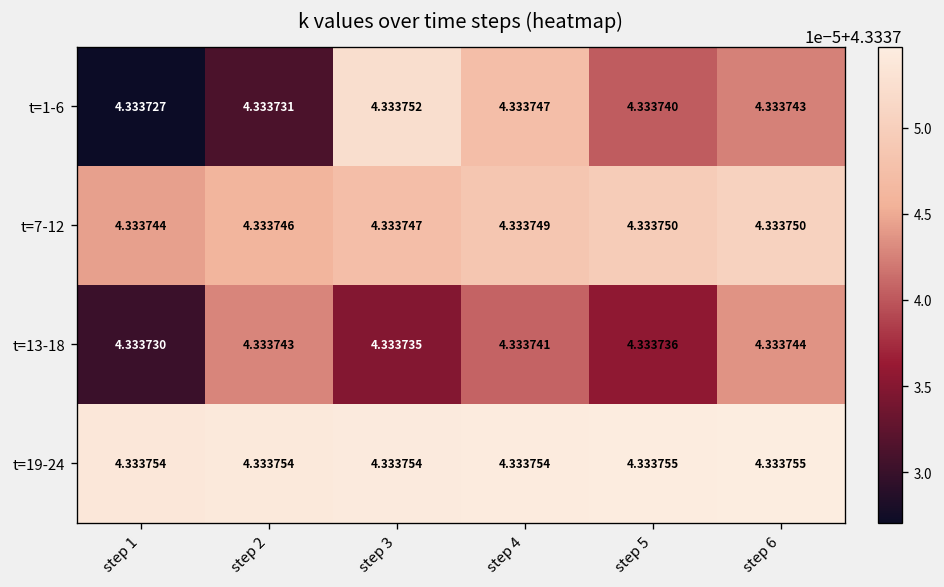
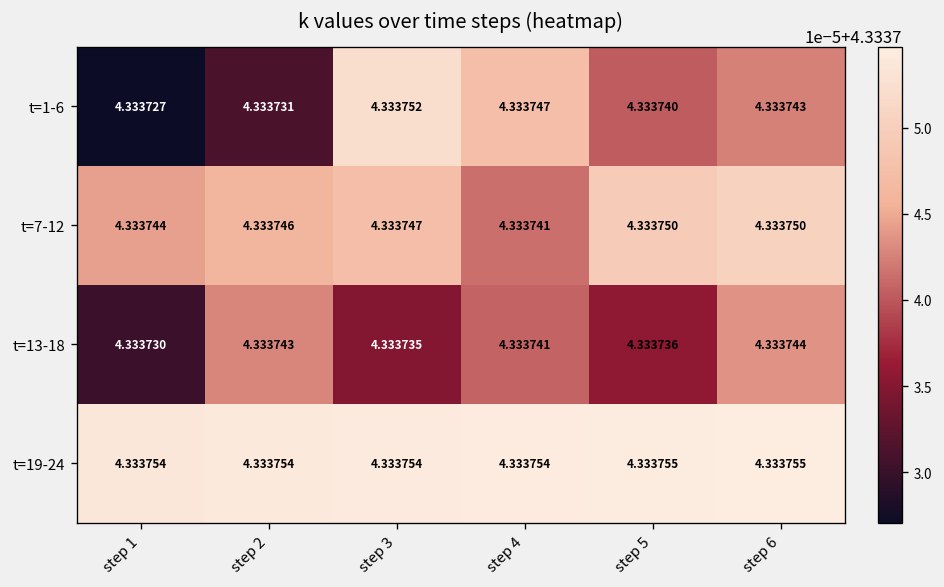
t=7-12, step 4: 4.333749 -> 4.333741
